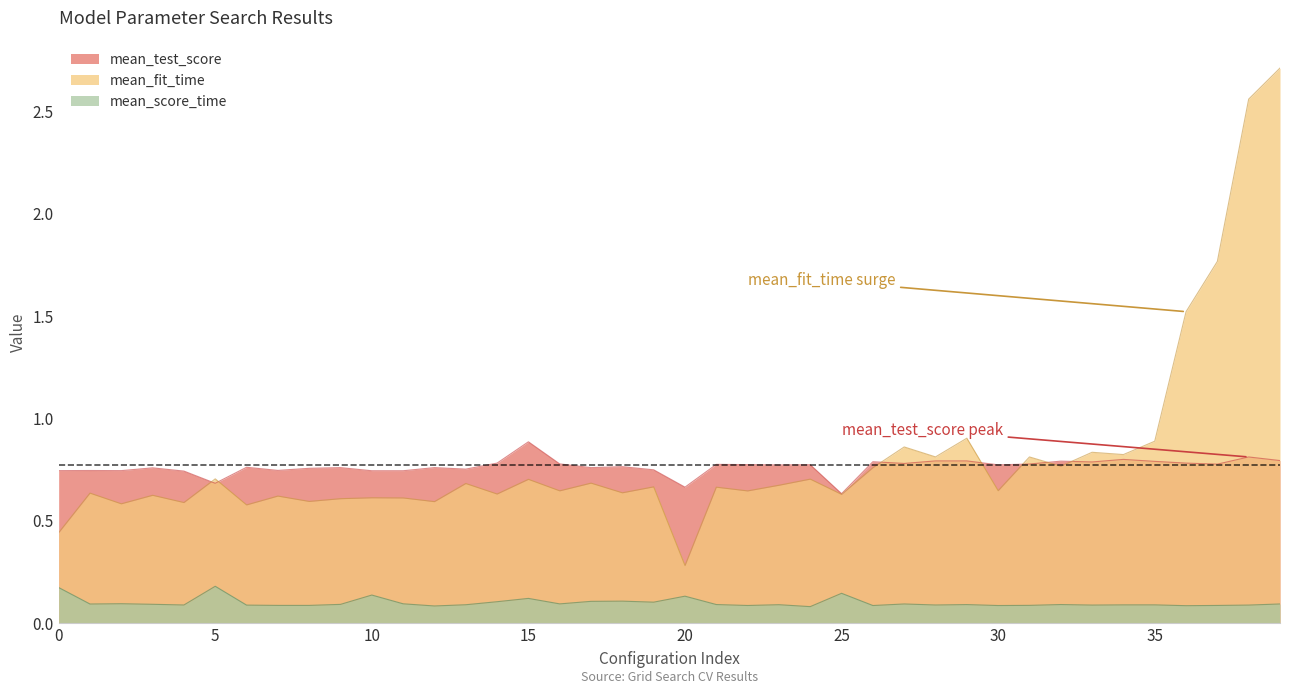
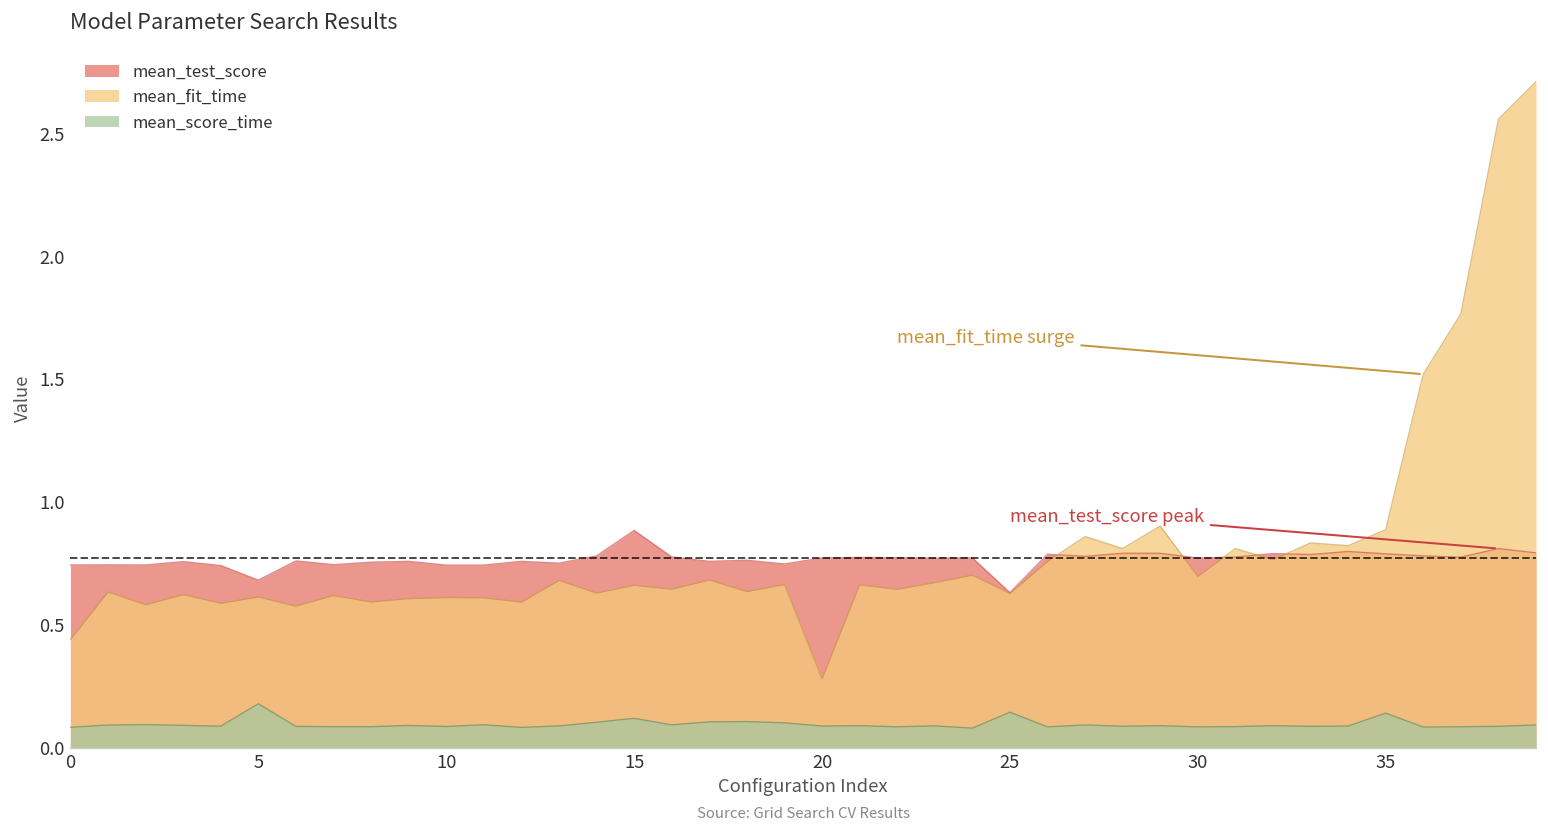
mean_score_time, 0: 0.17 -> 0.08
mean_fit_time, 5: 0.70 -> 0.61
mean_score_time, 10: 0.14 -> 0.09
mean_fit_time, 15: 0.70 -> 0.66
mean_test_score, 20: 0.66 -> 0.77
mean_score_time, 20: 0.13 -> 0.09
mean_fit_time, 30: 0.65 -> 0.70
mean_score_time, 35: 0.09 -> 0.14
